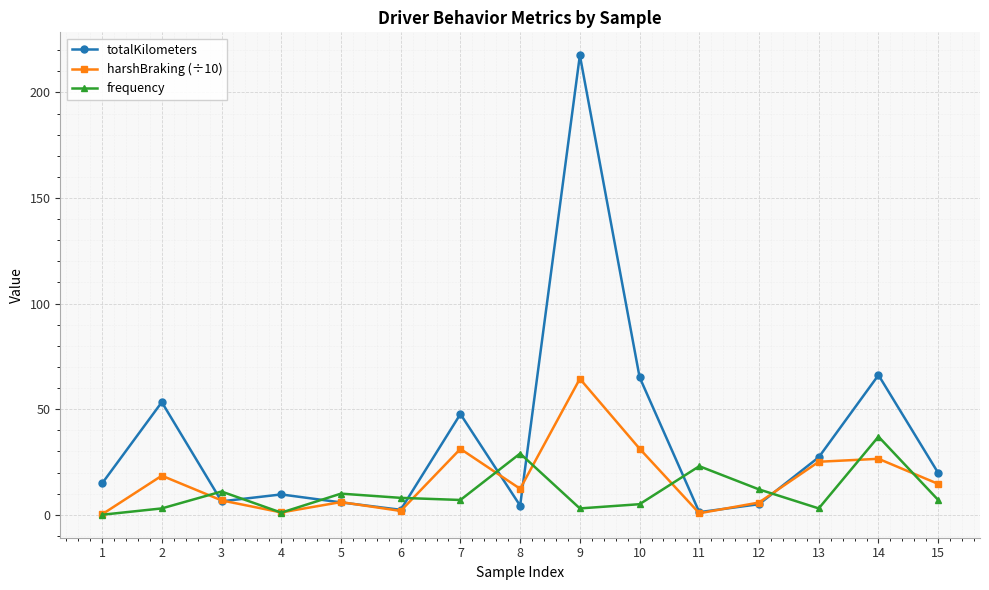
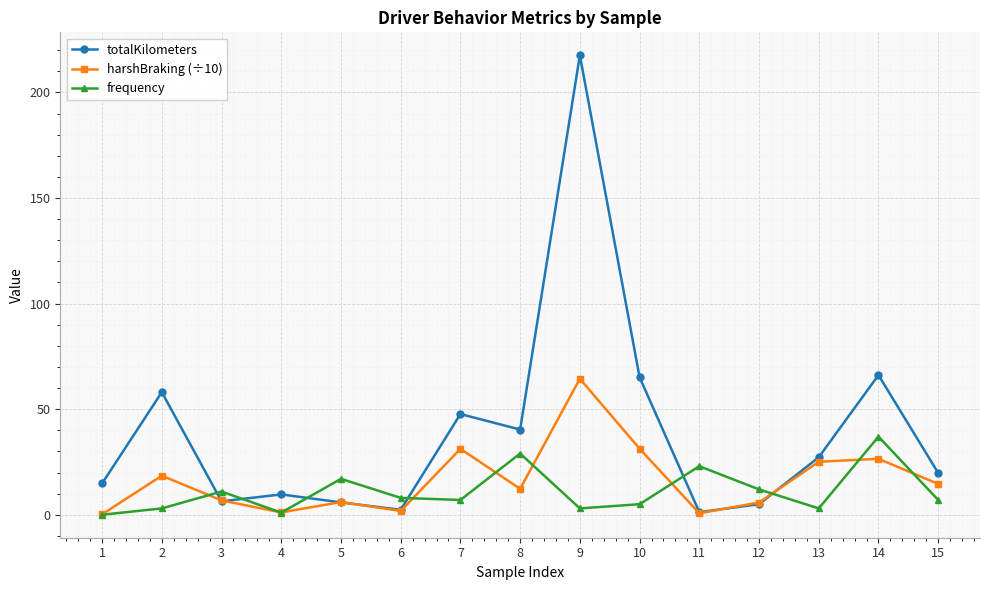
totalKilometers, 2: 53 -> 58
frequency, 5: 10 -> 17
totalKilometers, 8: 4 -> 40
